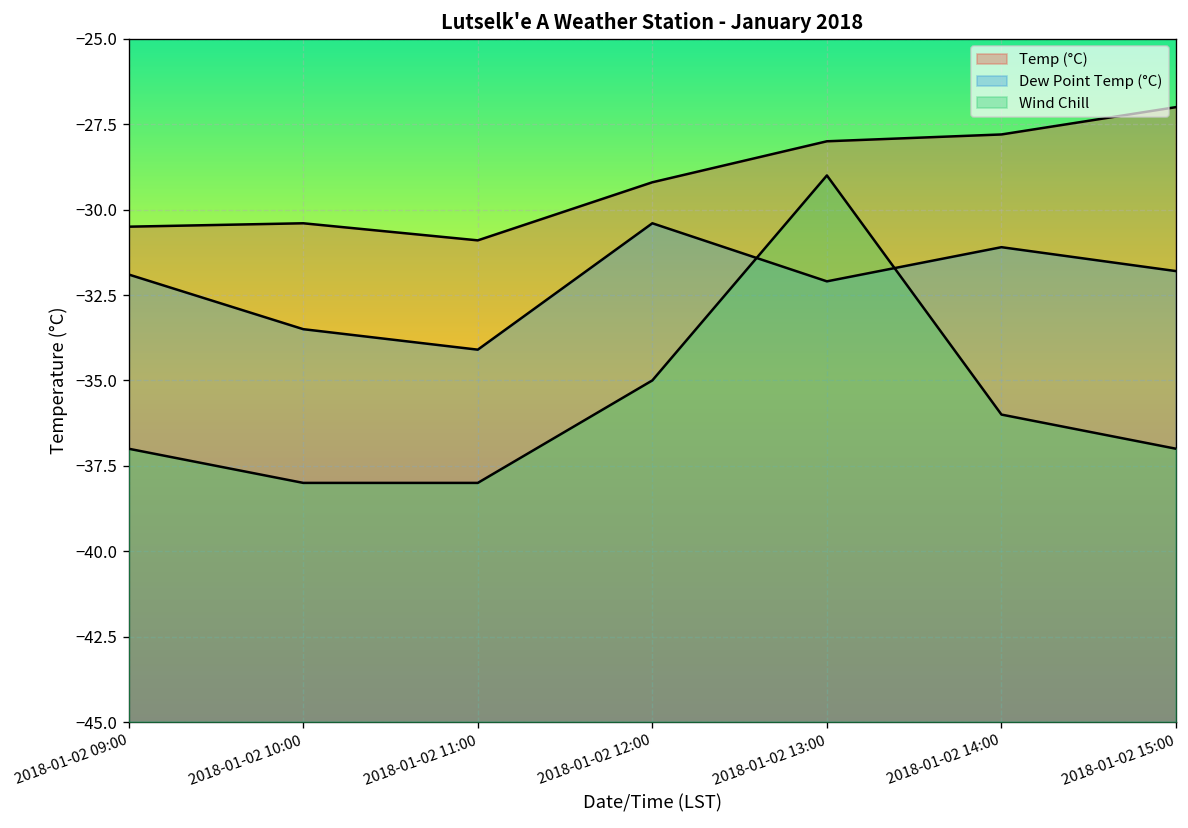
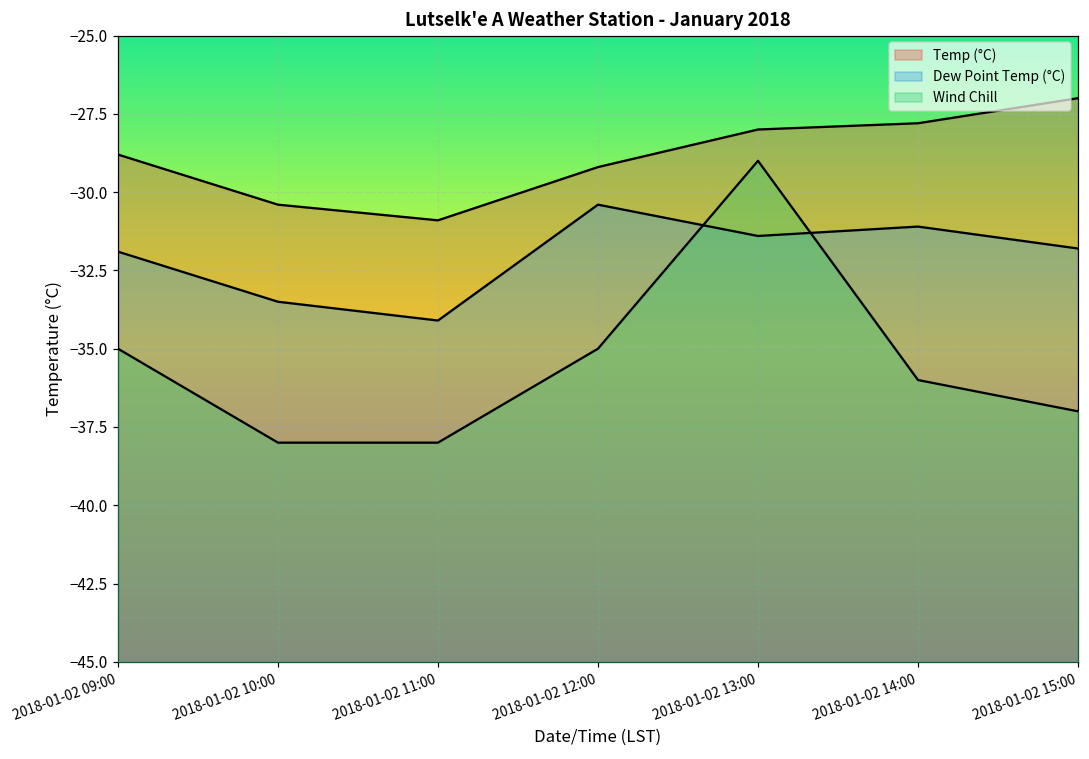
Temp (°C), 2018-01-02 09:00: -30.5 -> -28.8
Wind Chill, 2018-01-02 09:00: -37 -> -35
Dew Point Temp (°C), 2018-01-02 13:00: -32.1 -> -31.4
